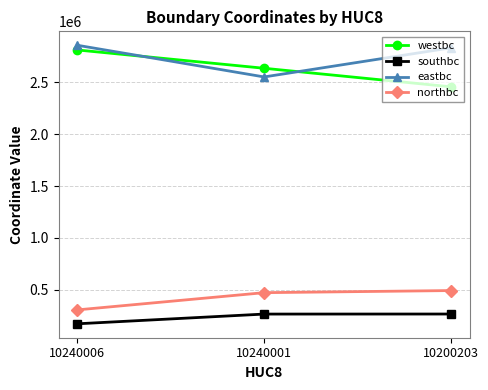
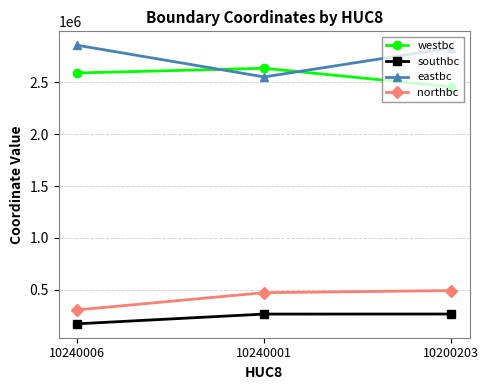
westbc, 10240006: 2810000 -> 2590000
